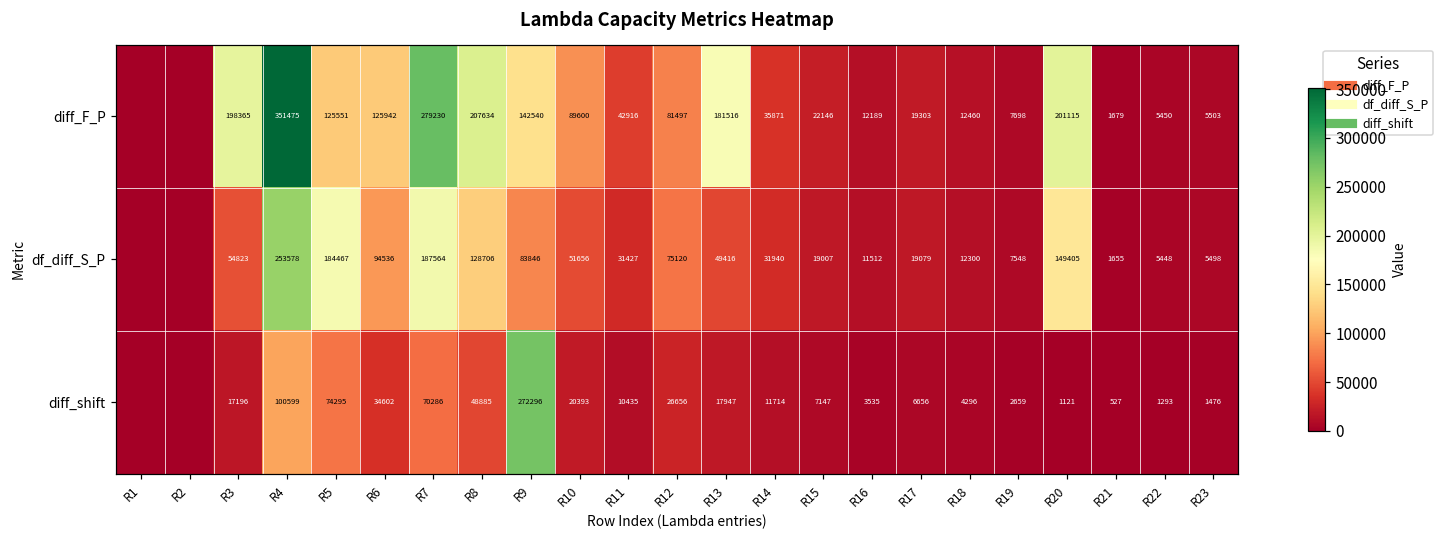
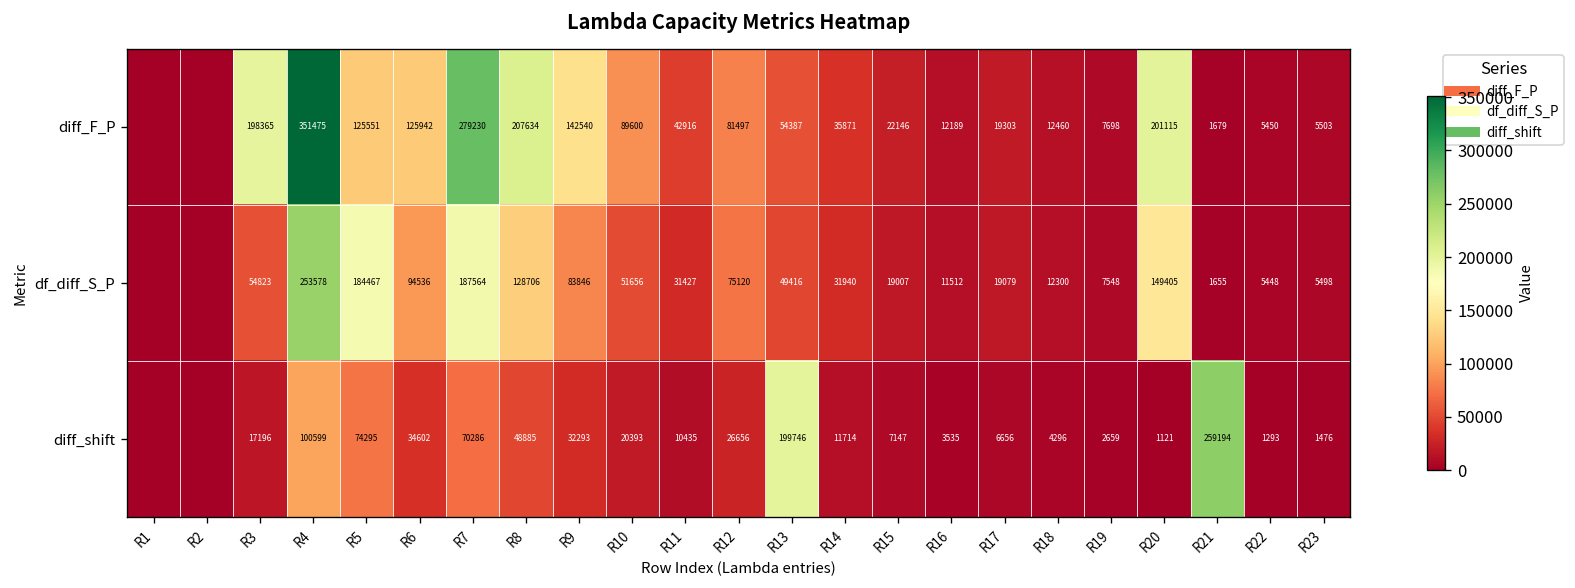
diff_F_P, R13: 181516 -> 54387
diff_shift, R9: 272296 -> 32293
diff_shift, R13: 17947 -> 199746
diff_shift, R21: 527 -> 259194
